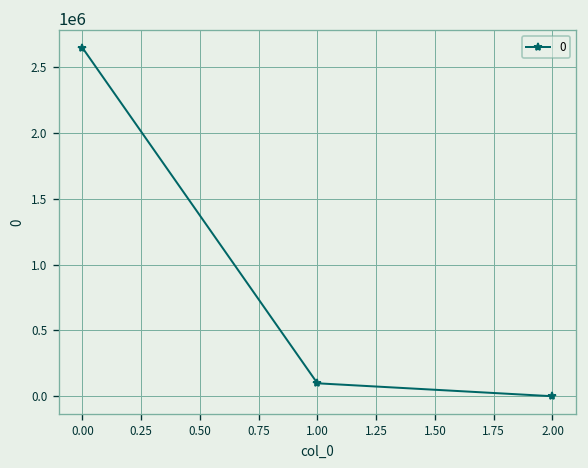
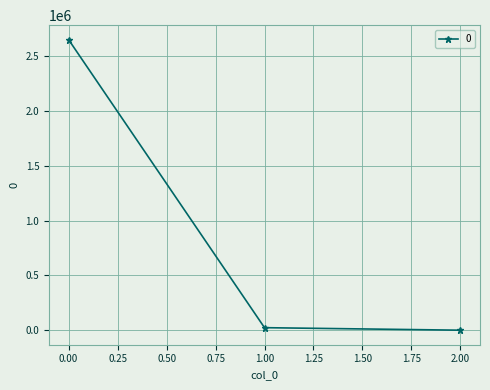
1.00: 100000 -> 20000
